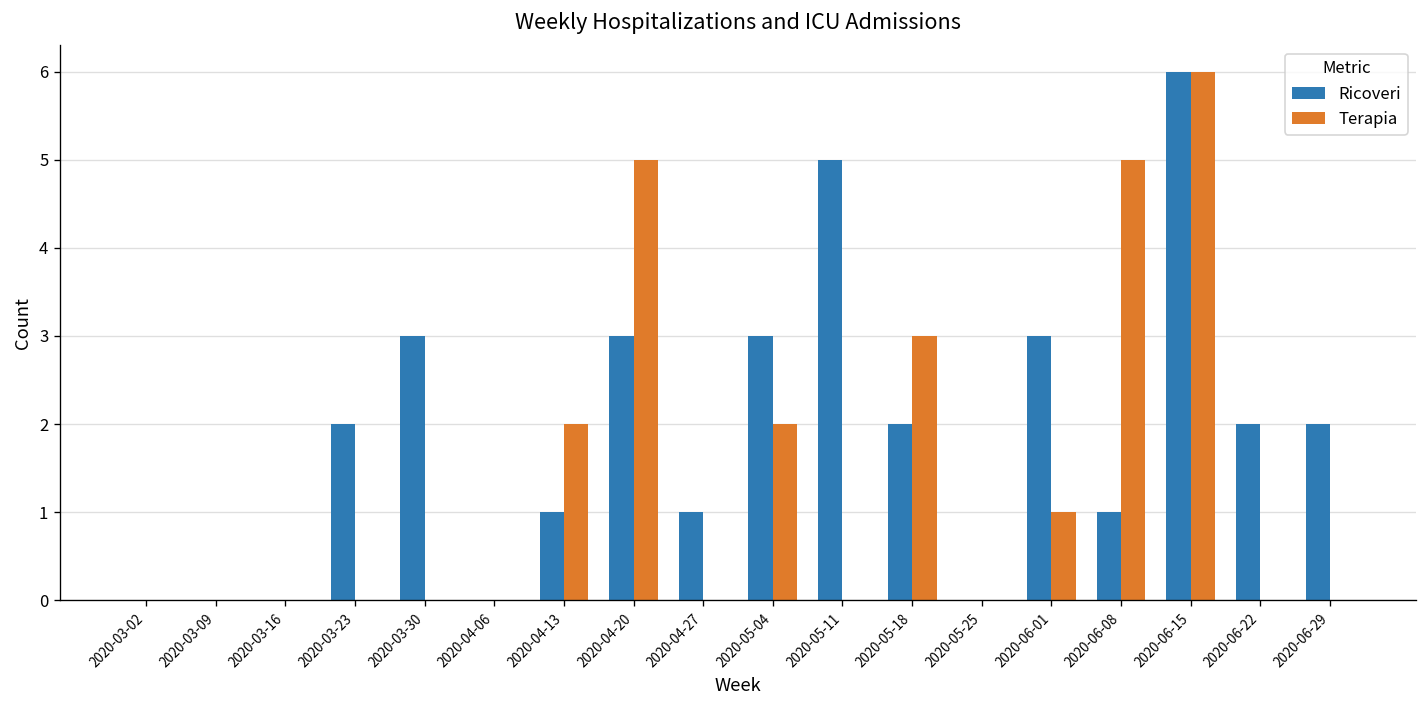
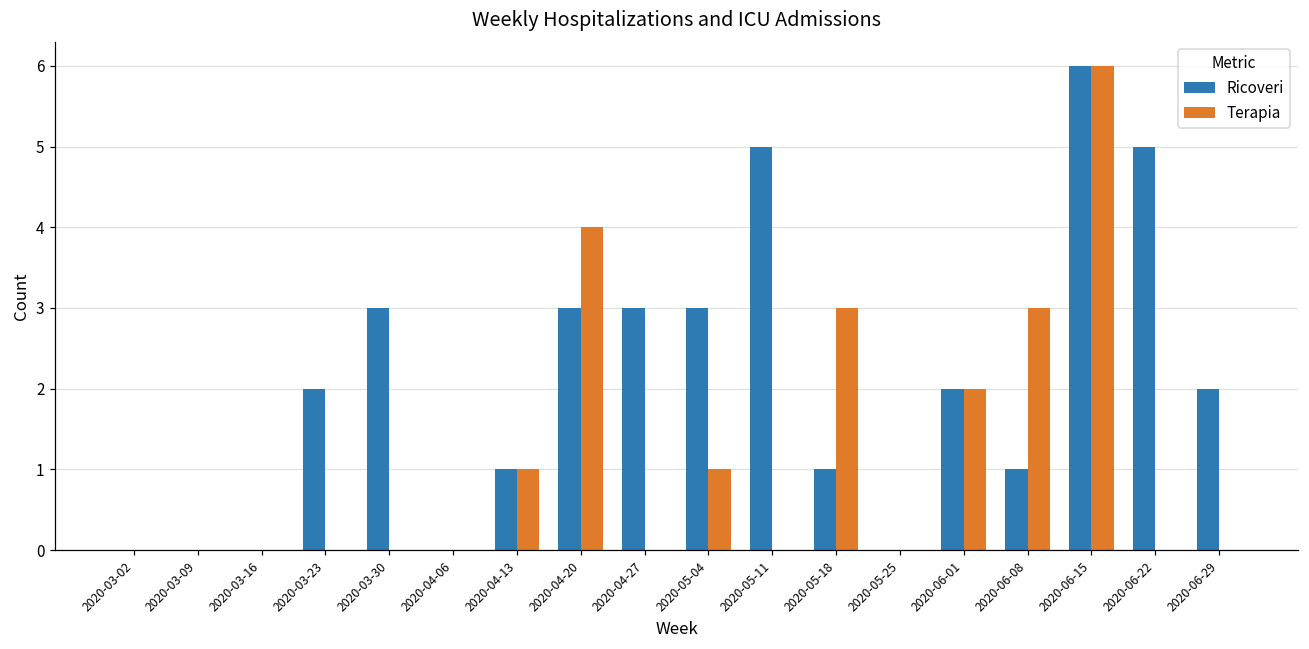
Terapia, 2020-04-13: 2 -> 1
Terapia, 2020-04-20: 5 -> 4
Ricoveri, 2020-04-27: 1 -> 3
Terapia, 2020-05-04: 2 -> 1
Ricoveri, 2020-05-18: 2 -> 1
Ricoveri, 2020-06-01: 3 -> 2
Terapia, 2020-06-01: 1 -> 2
Terapia, 2020-06-08: 5 -> 3
Ricoveri, 2020-06-22: 2 -> 5
